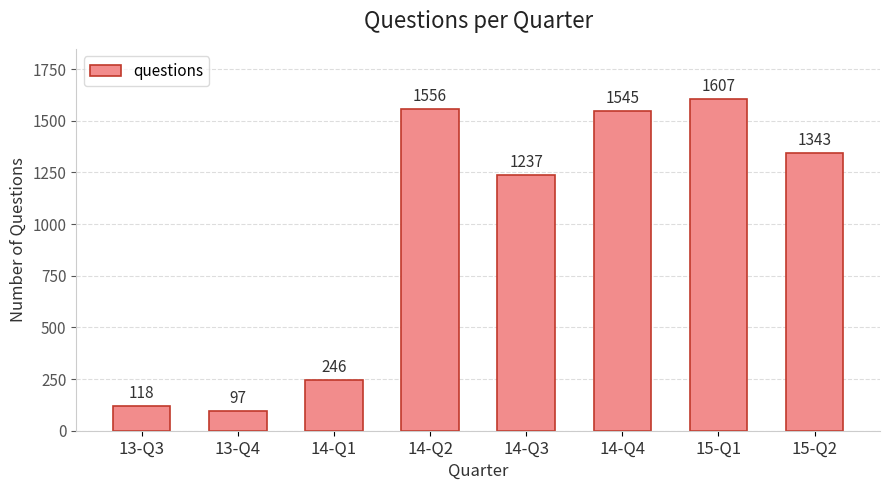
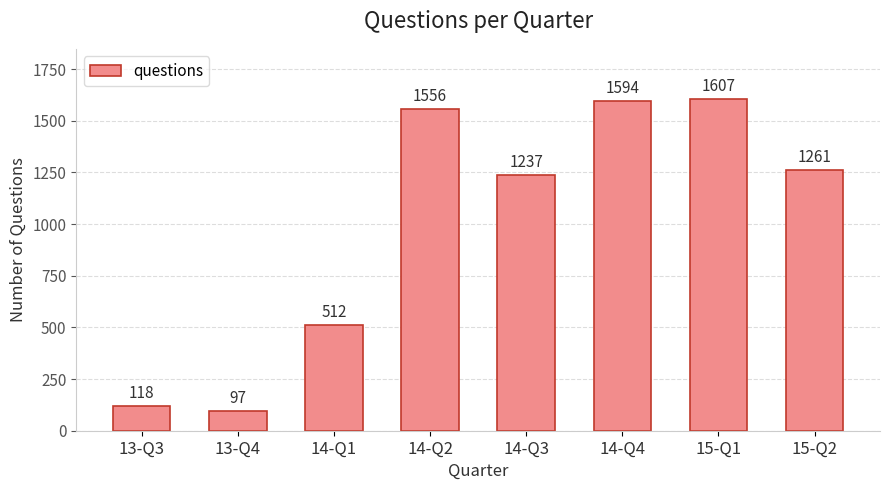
14-Q1: 246 -> 512
14-Q4: 1545 -> 1594
15-Q2: 1343 -> 1261
